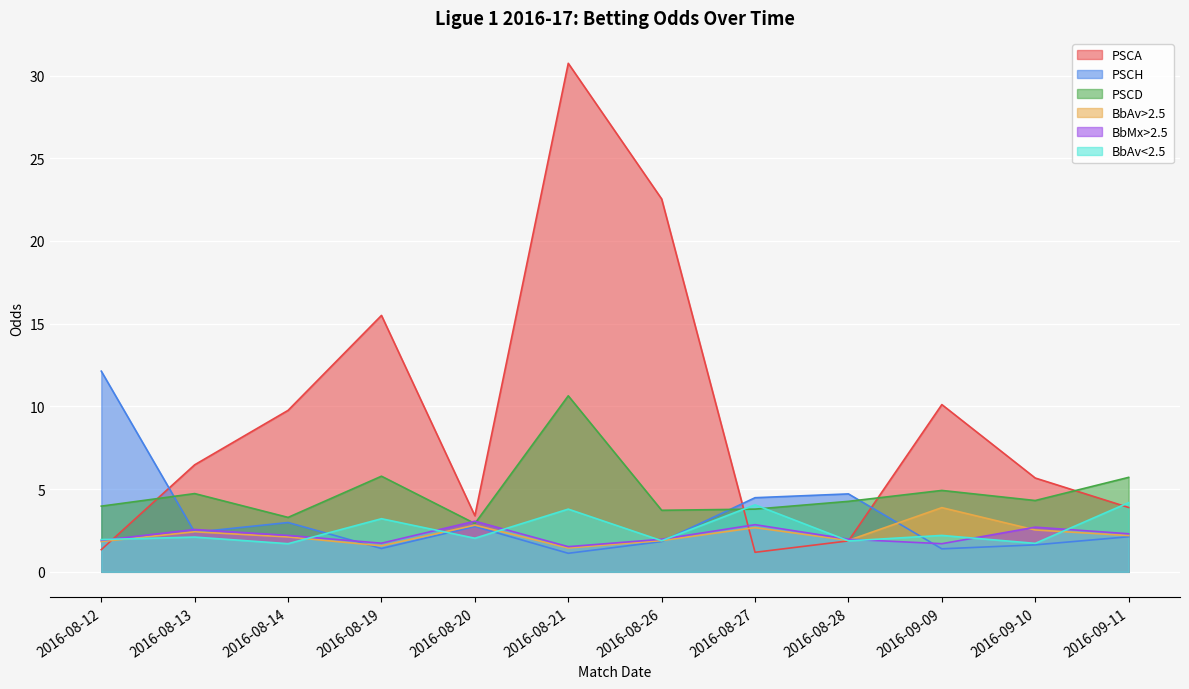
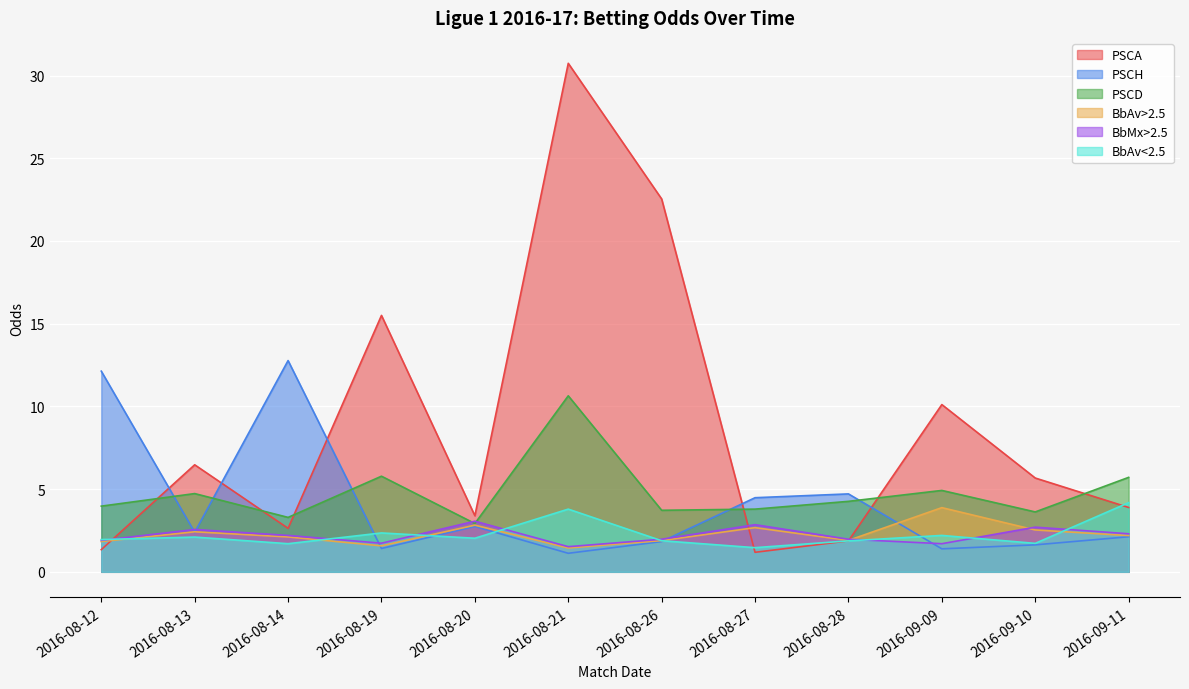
PSCA, 2016-08-14: 9.8 -> 2.6
PSCH, 2016-08-14: 3.0 -> 12.8
BbAv<2.5, 2016-08-19: 3.2 -> 2.4
BbAv<2.5, 2016-08-27: 4.1 -> 1.5
PSCD, 2016-09-10: 4.3 -> 3.6
